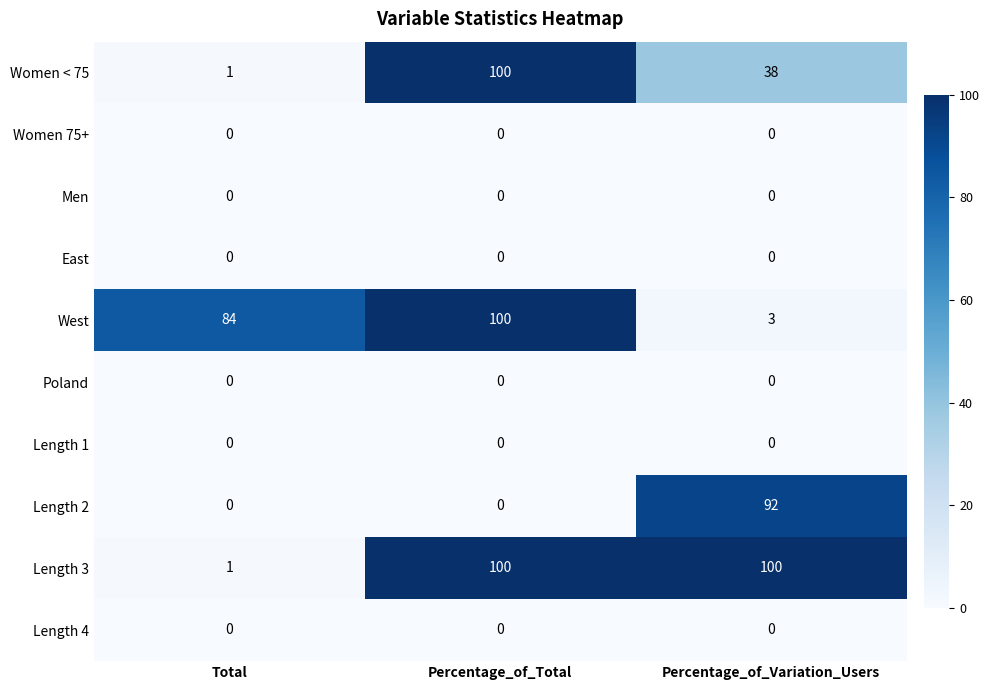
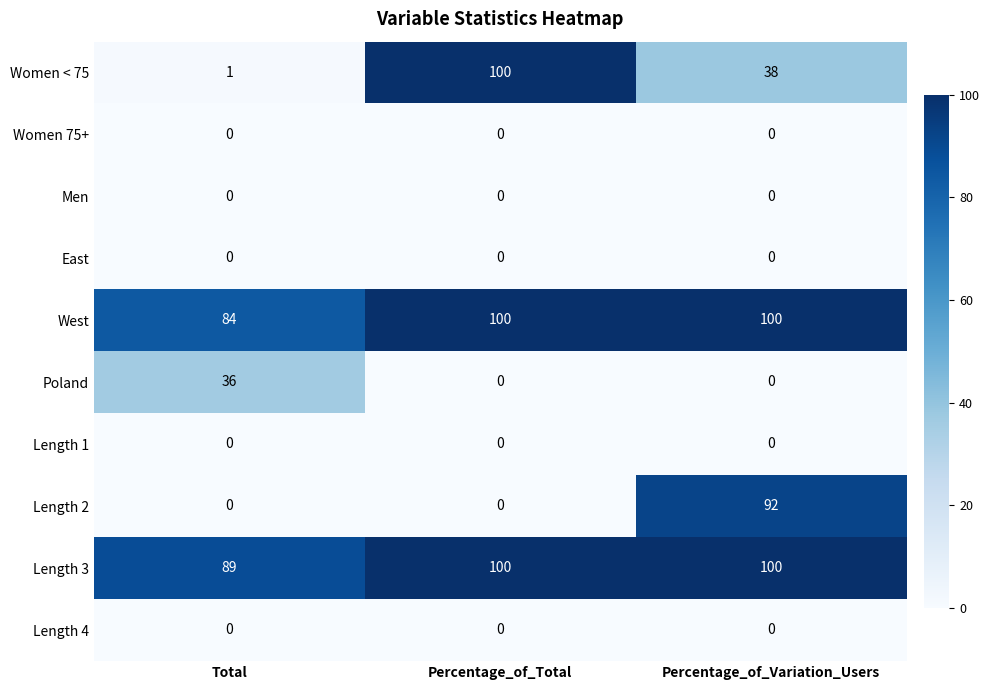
West, Percentage_of_Variation_Users: 3 -> 100
Poland, Total: 0 -> 36
Length 3, Total: 1 -> 89
